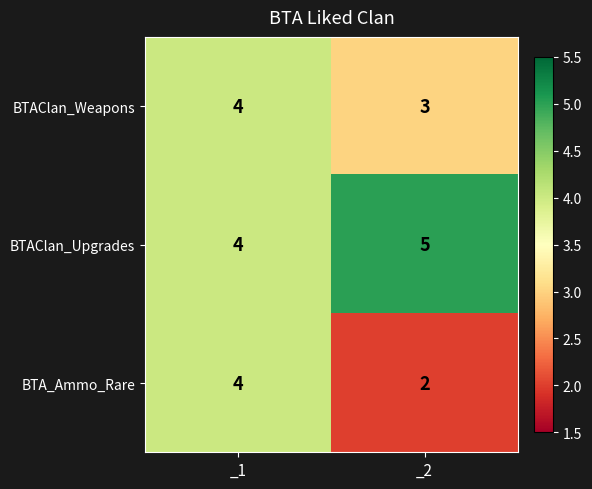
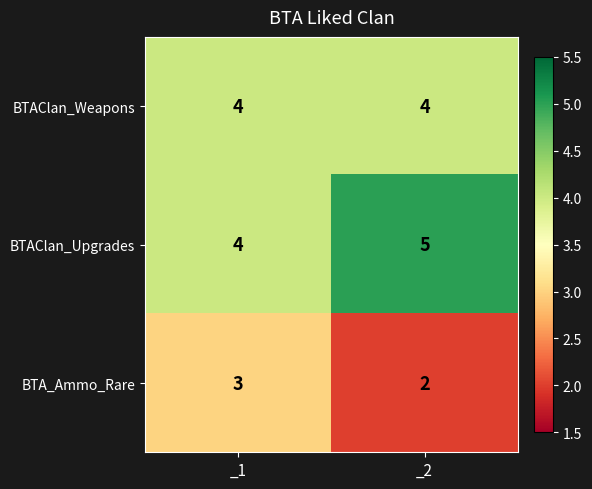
BTAClan_Weapons, _2: 3 -> 4
BTA_Ammo_Rare, _1: 4 -> 3
